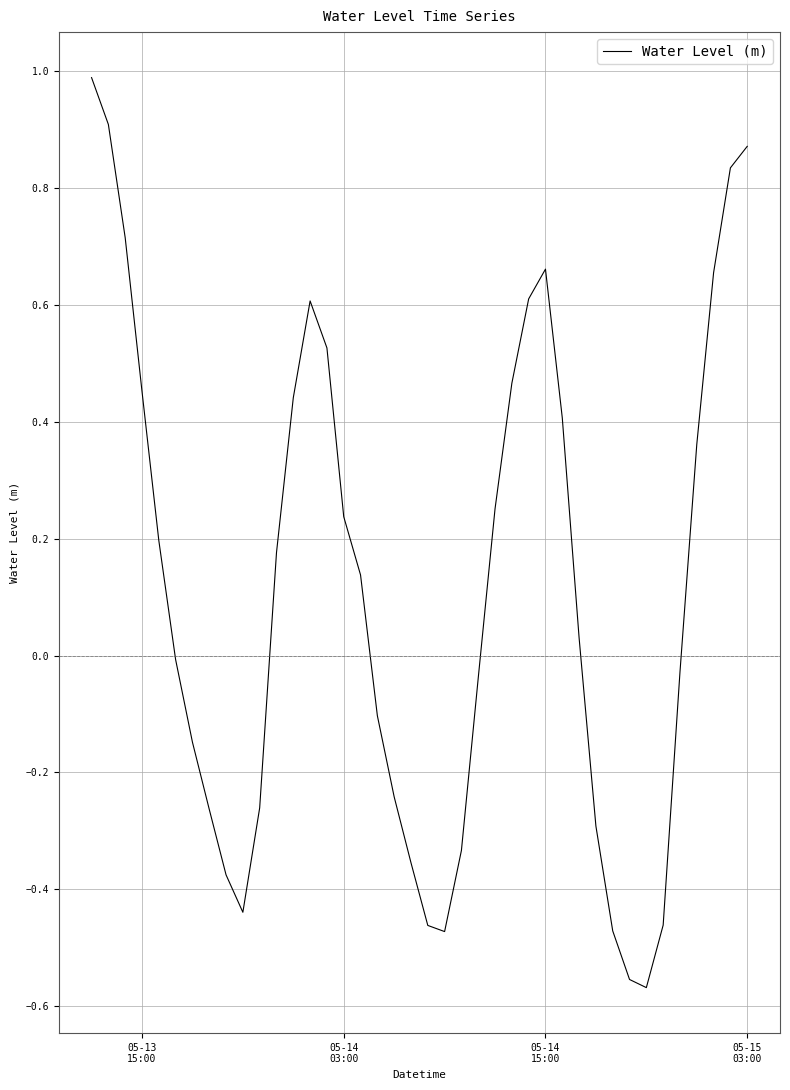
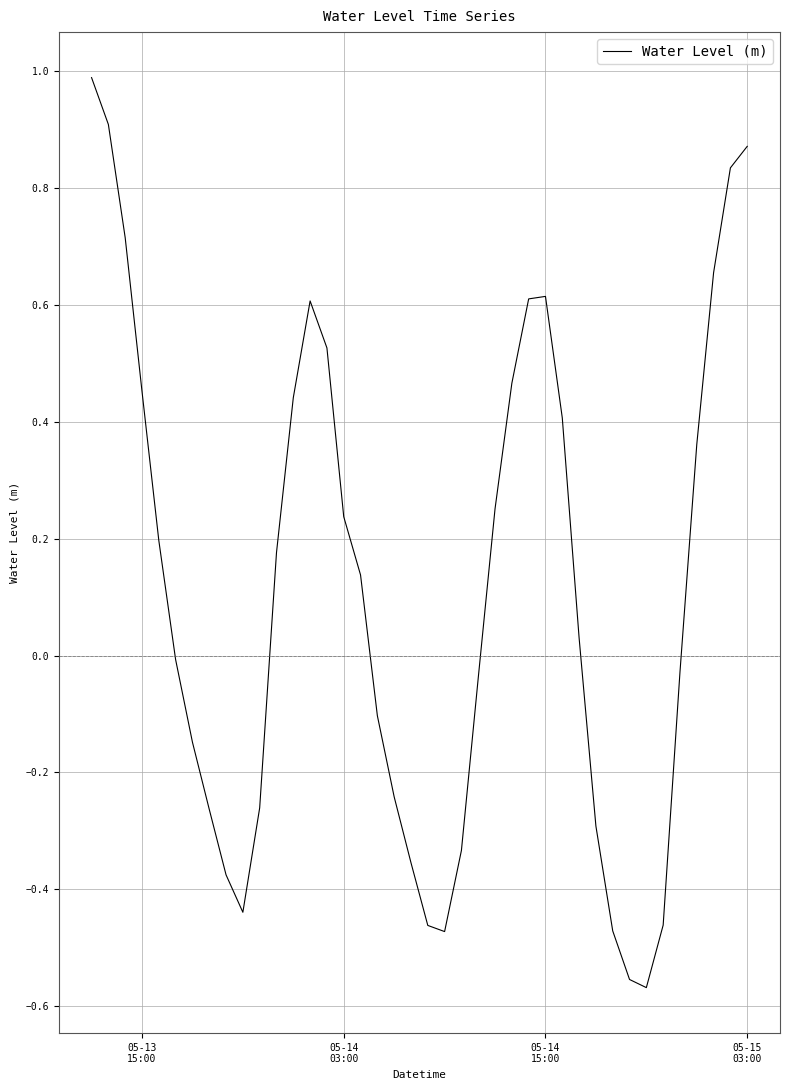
05-14 15:00: 0.66 -> 0.61
